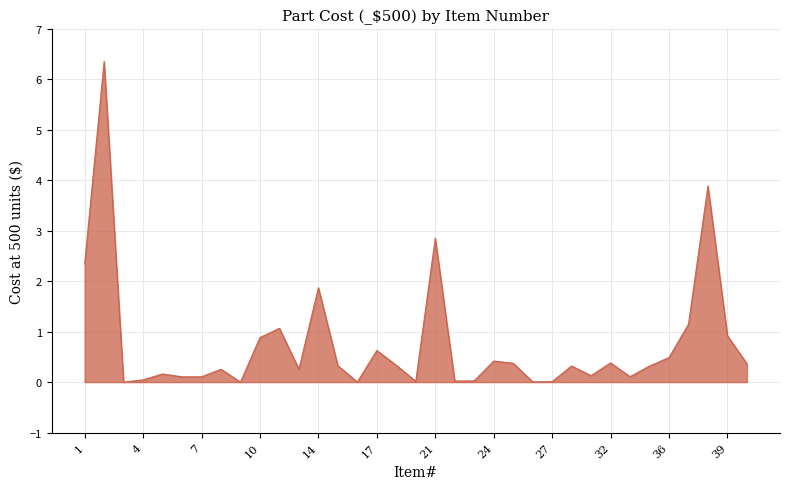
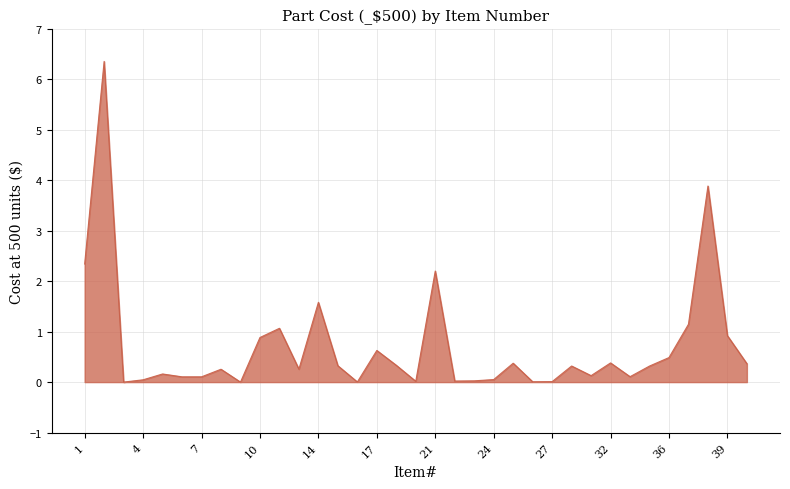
14: 1.9 -> 1.6
21: 2.9 -> 2.2
24: 0.4 -> 0.1
